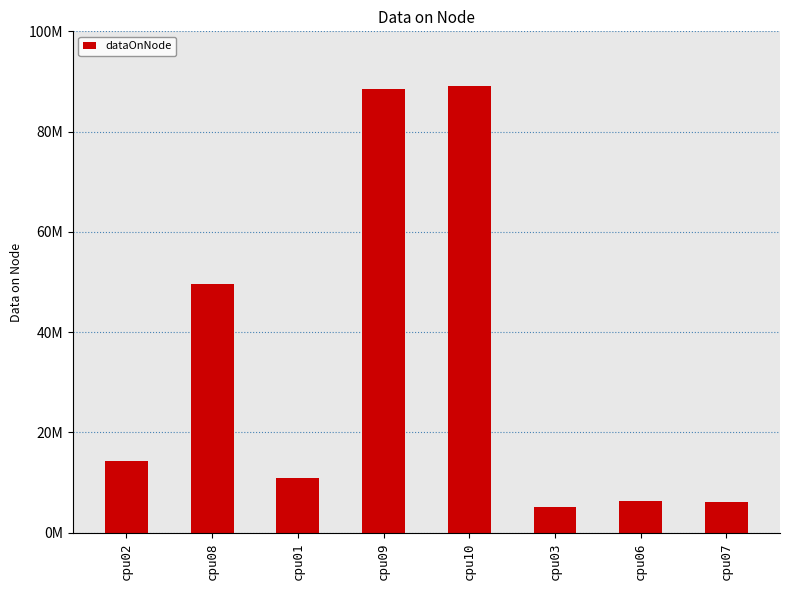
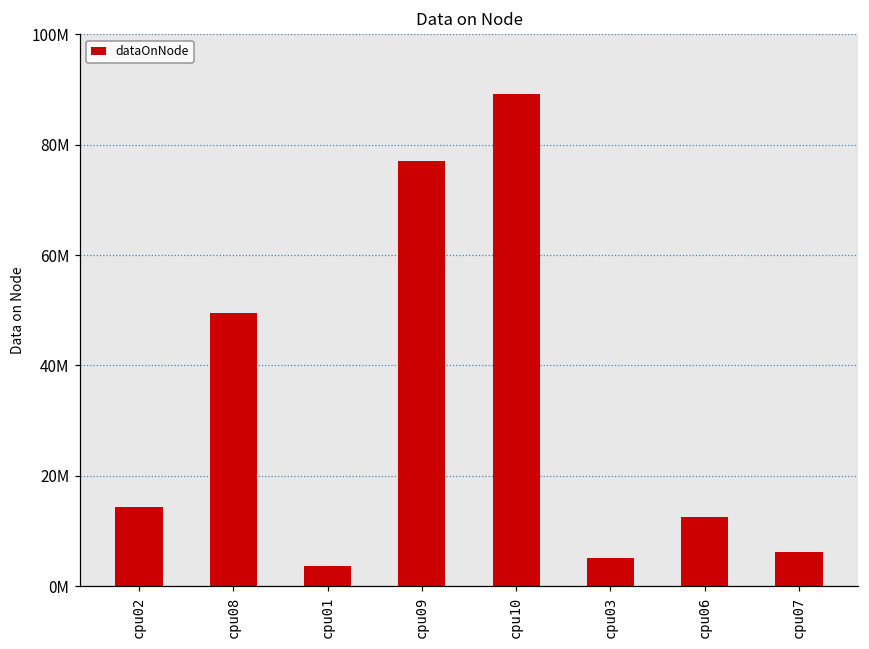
cpu01: 11000000 -> 4000000
cpu09: 88000000 -> 77000000
cpu06: 6000000 -> 13000000
